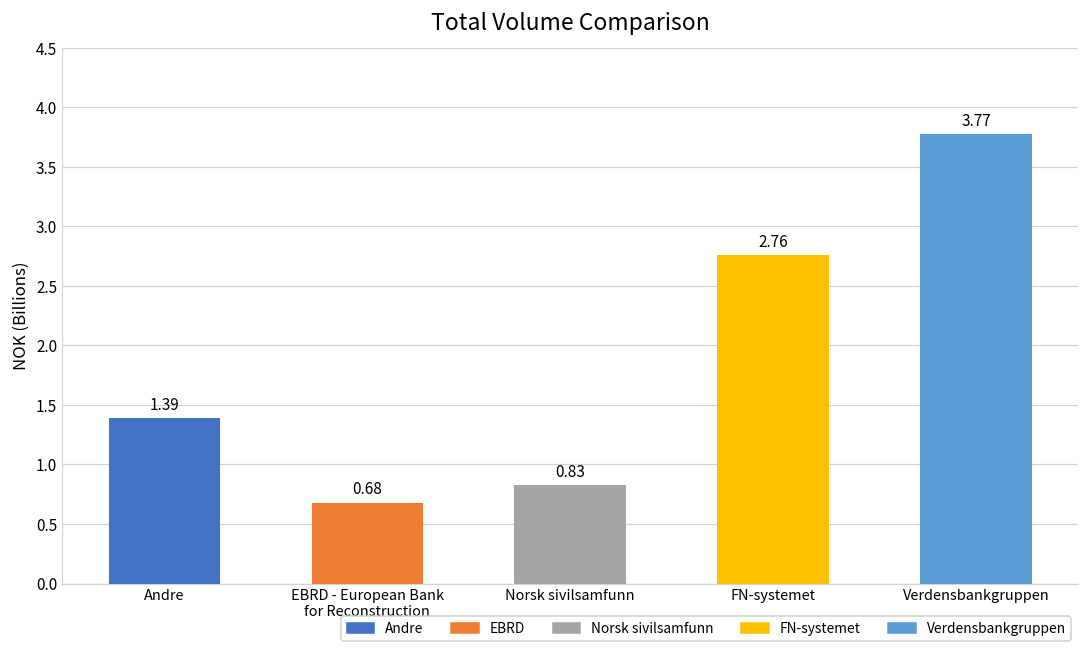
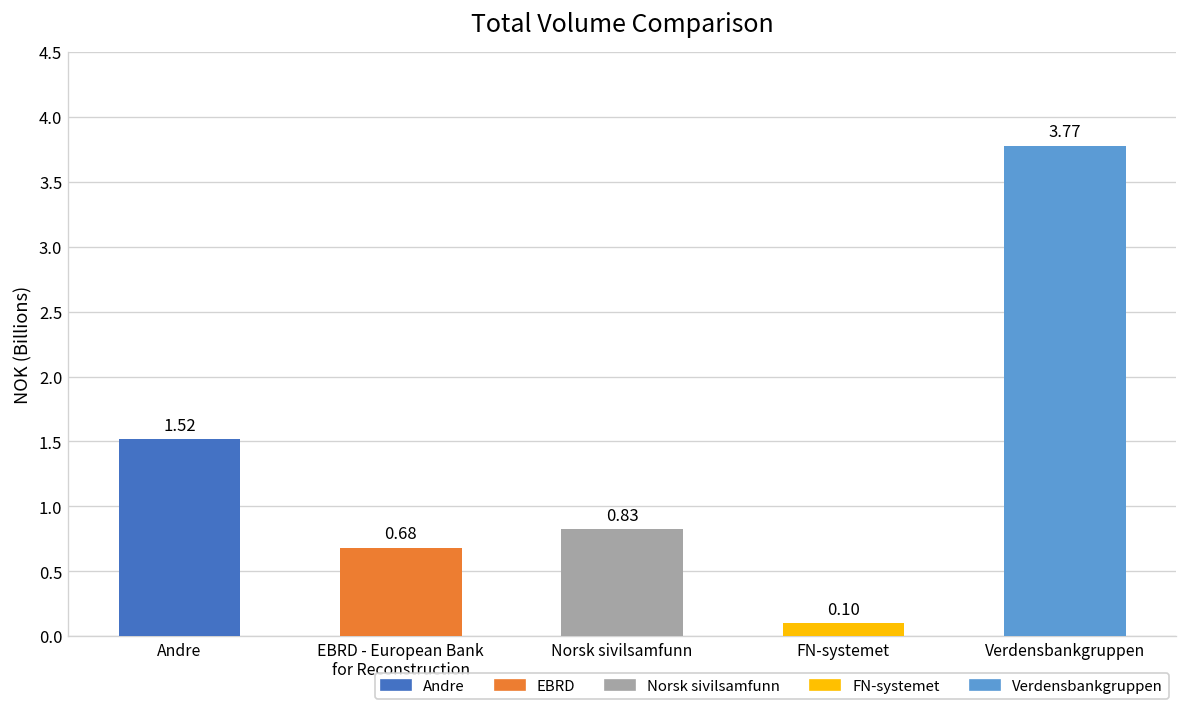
Andre: 1.39 -> 1.52
FN-systemet: 2.76 -> 0.10
